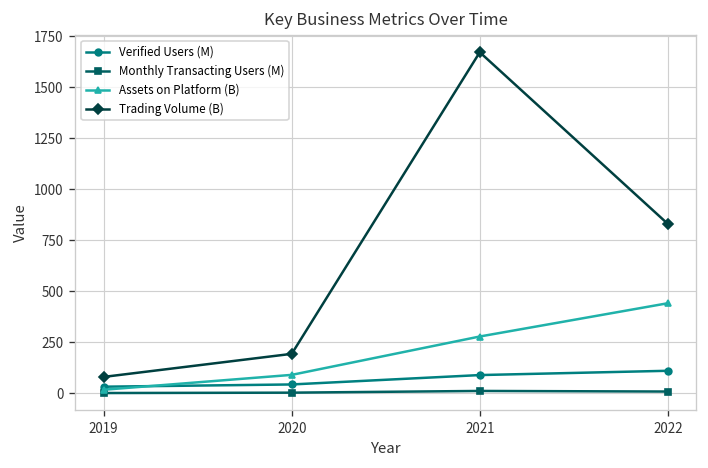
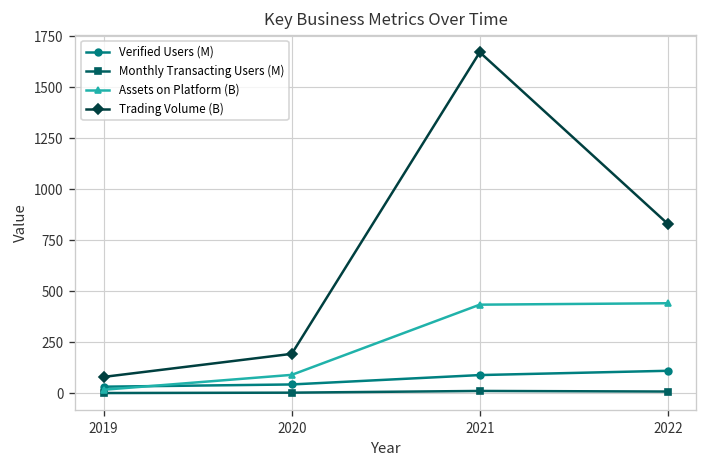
Assets on Platform (B), 2021: 280 -> 430
